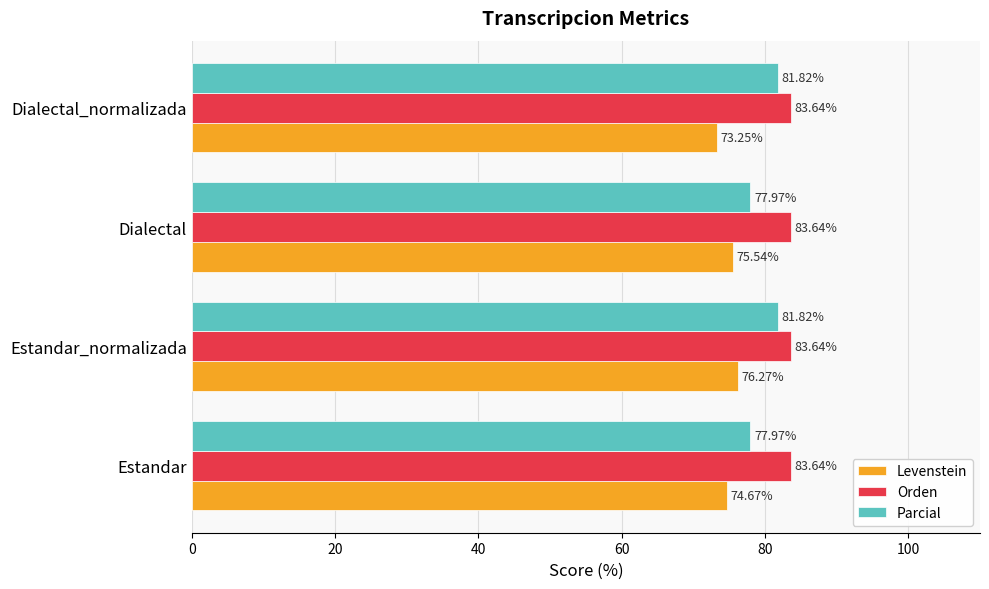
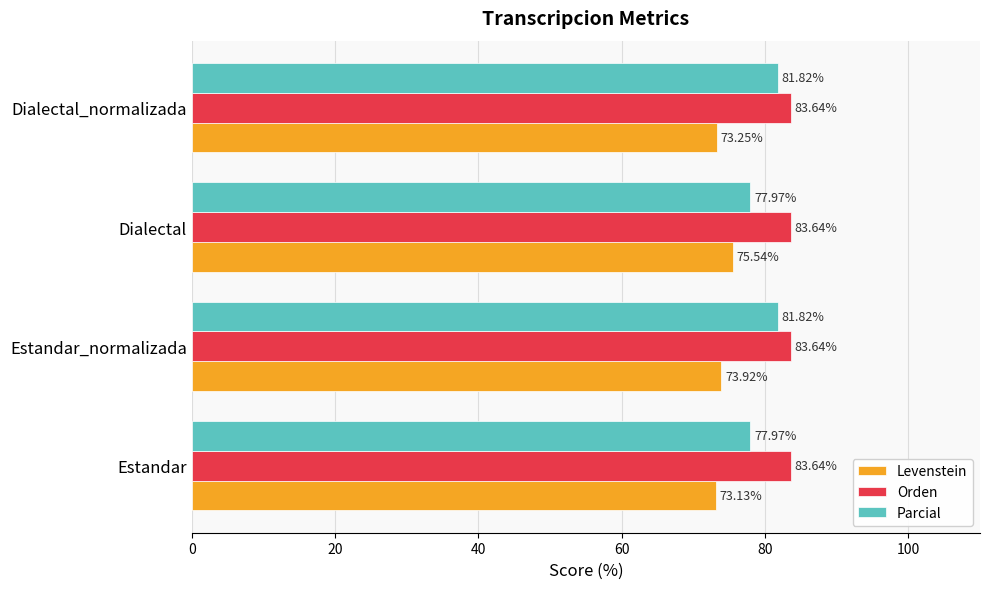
Levenstein, Estandar_normalizada: 76.27% -> 73.92%
Levenstein, Estandar: 74.67% -> 73.13%
